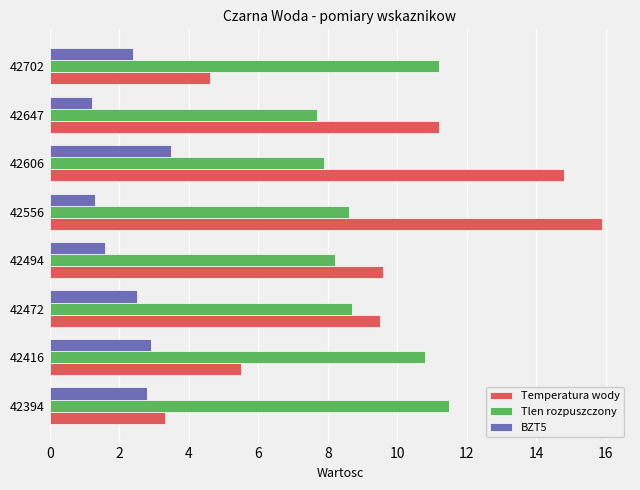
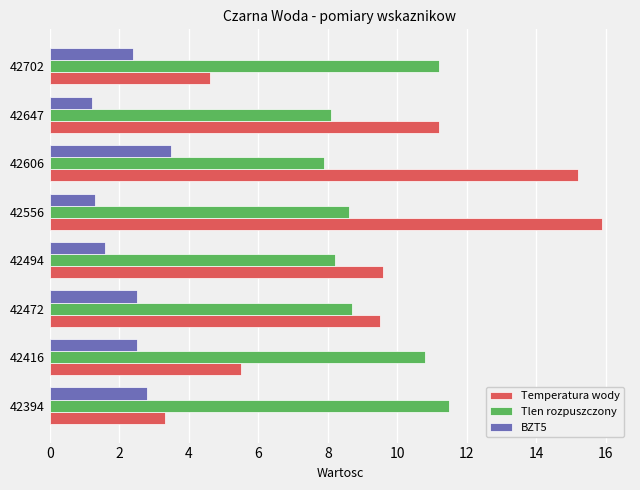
Tlen rozpuszczony, 42647: 7.7 -> 8.1
Temperatura wody, 42606: 14.8 -> 15.2
BZT5, 42416: 2.9 -> 2.5
